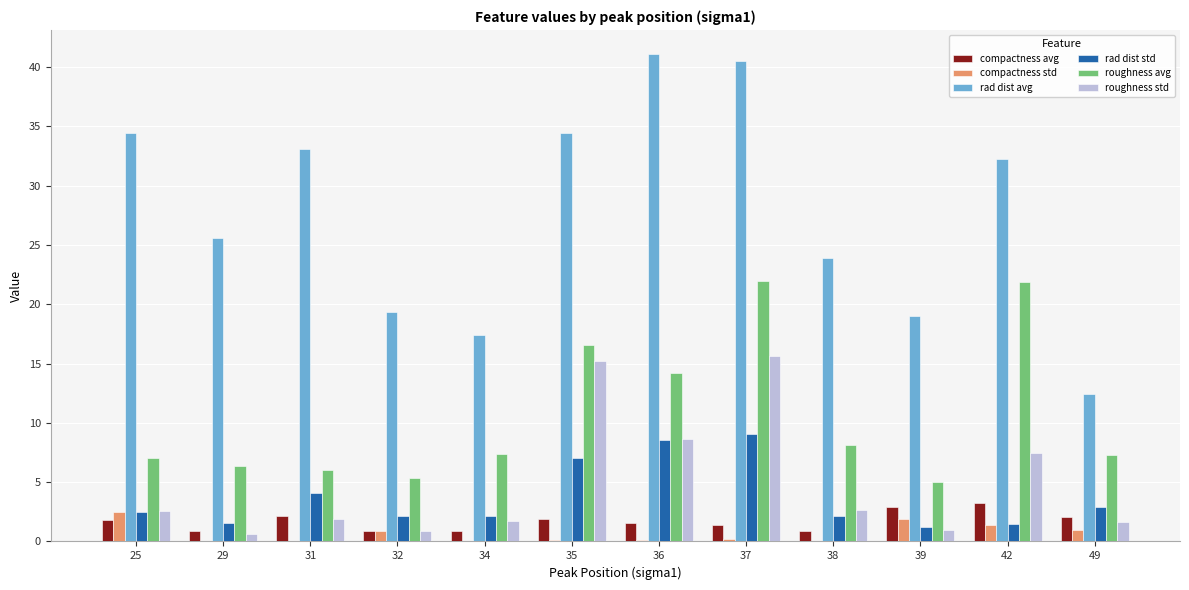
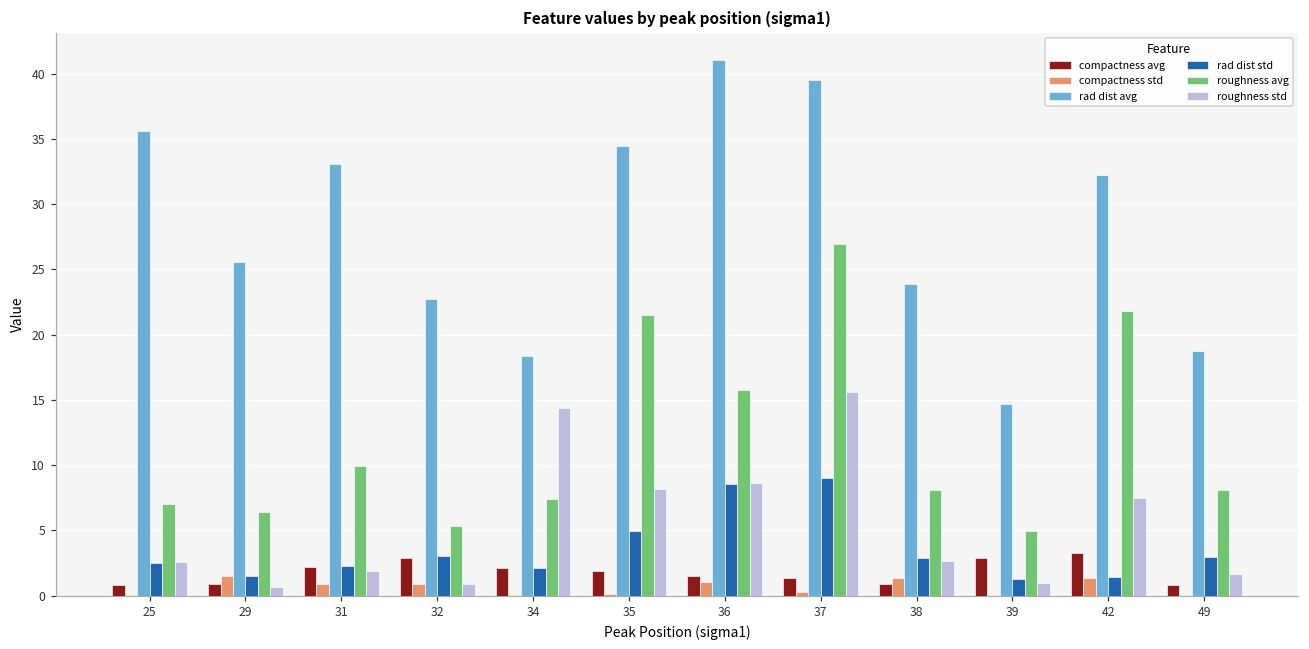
compactness avg, 25: 1.8 -> 0.8
compactness std, 25: 2.5 -> 0.1
rad dist avg, 25: 34.4 -> 35.6
compactness std, 29: 0.1 -> 1.5
compactness std, 31: 0.0 -> 0.9
rad dist std, 31: 4.1 -> 2.3
roughness avg, 31: 6.0 -> 10.0
compactness avg, 32: 0.9 -> 2.9
rad dist avg, 32: 19.4 -> 22.7
rad dist std, 32: 2.2 -> 3.0
compactness avg, 34: 0.9 -> 2.1
rad dist avg, 34: 17.4 -> 18.4
roughness std, 34: 1.8 -> 14.4
rad dist std, 35: 7.1 -> 4.9
roughness avg, 35: 16.6 -> 21.5
roughness std, 35: 15.2 -> 8.1
compactness std, 36: 0.1 -> 1.0
roughness avg, 36: 14.2 -> 15.8
rad dist avg, 37: 40.5 -> 39.5
roughness avg, 37: 22.0 -> 26.9
compactness std, 38: 0.0 -> 1.3
rad dist std, 38: 2.2 -> 2.9
compactness std, 39: 1.9 -> 0.0
rad dist avg, 39: 19.0 -> 14.7
compactness avg, 49: 2.0 -> 0.8
compactness std, 49: 0.9 -> 0.1
rad dist avg, 49: 12.5 -> 18.8
roughness avg, 49: 7.3 -> 8.1
